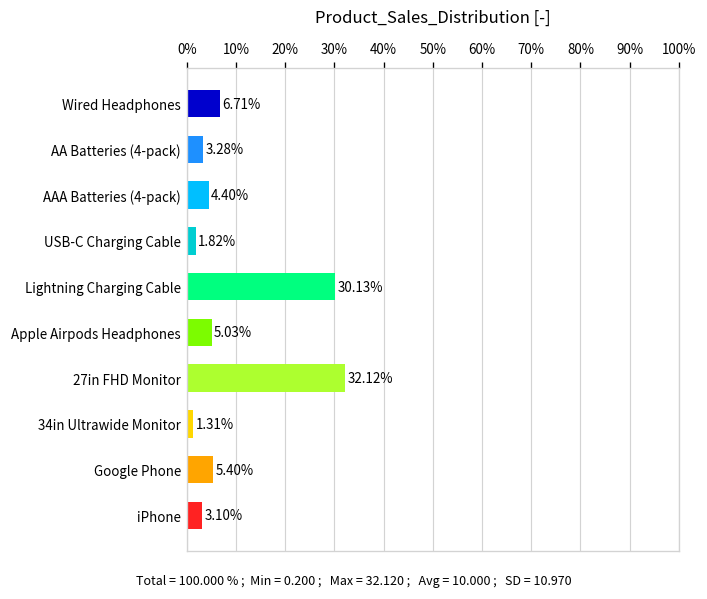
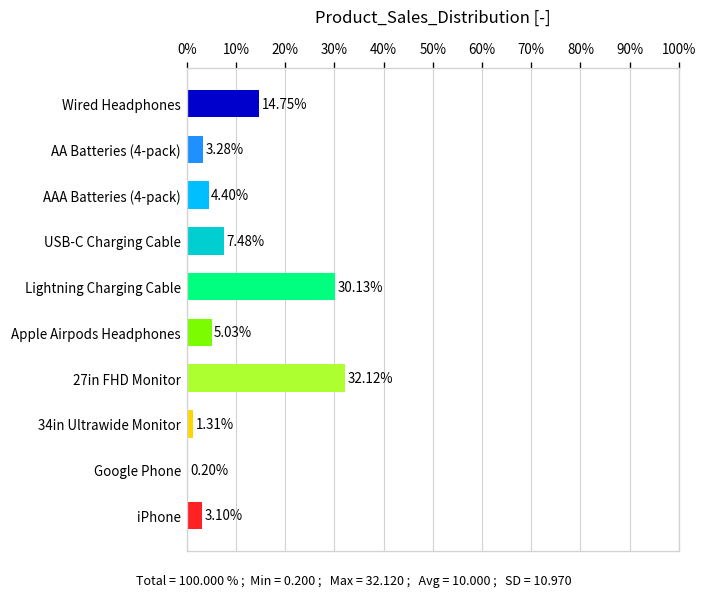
Wired Headphones: 6.71% -> 14.75%
USB-C Charging Cable: 1.82% -> 7.48%
Google Phone: 5.40% -> 0.20%
